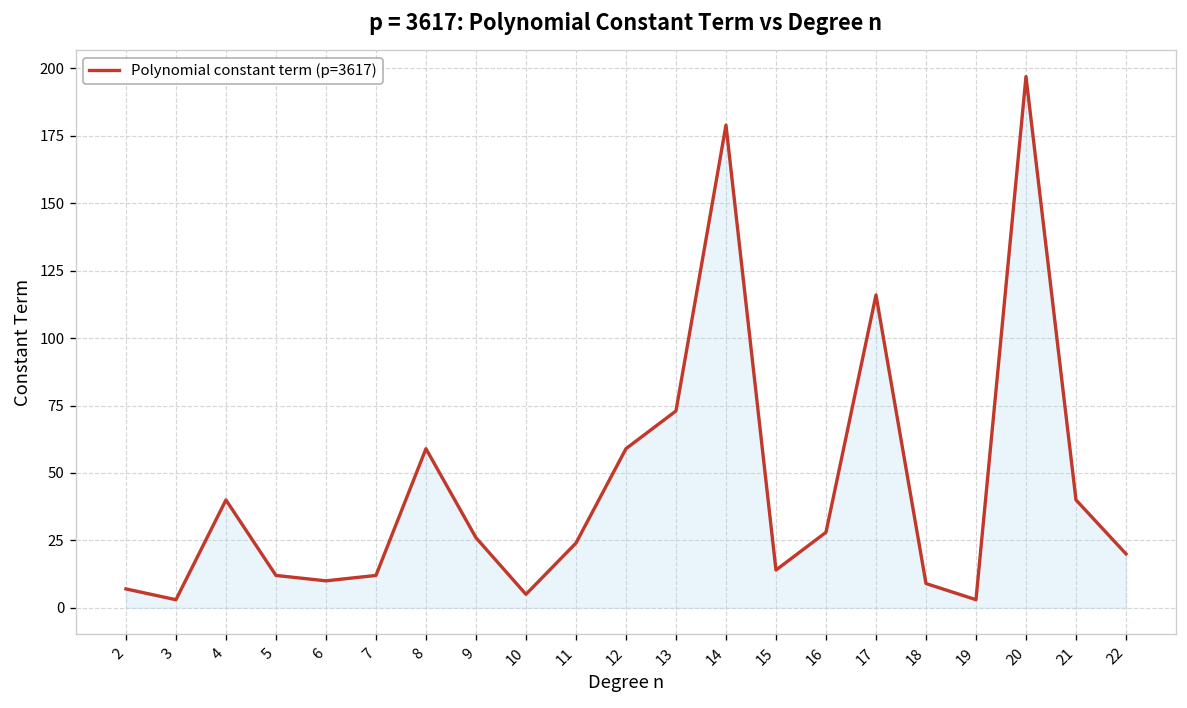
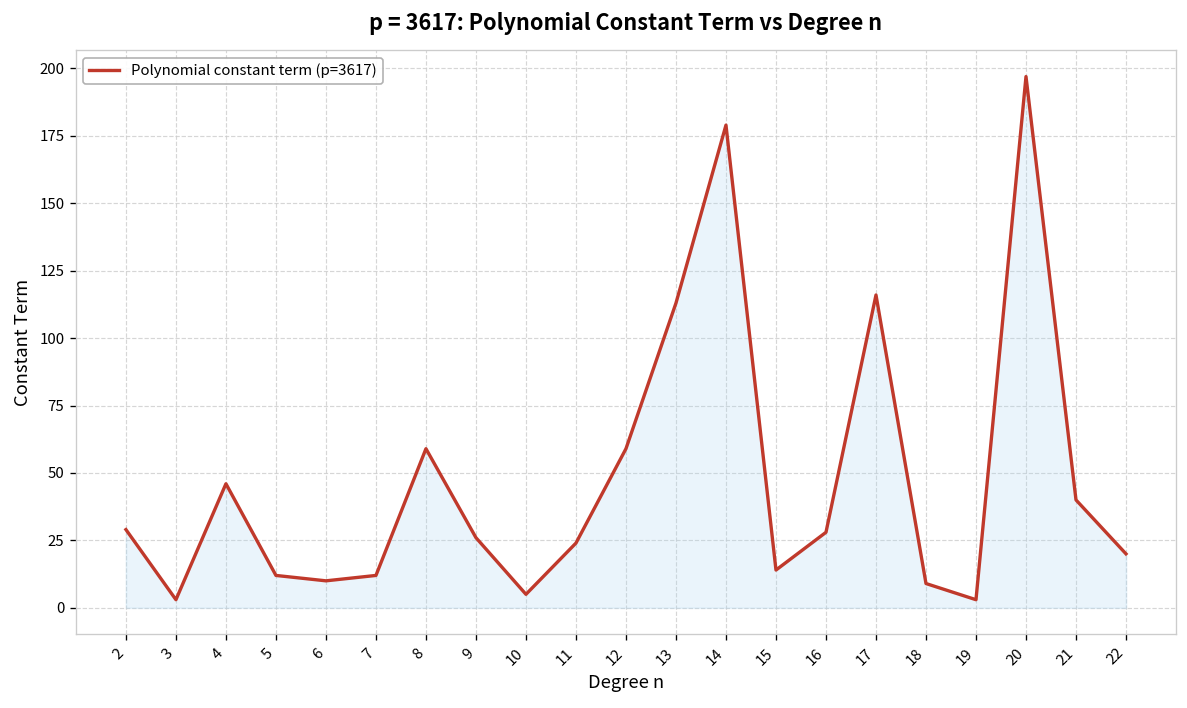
2: 7 -> 29
4: 40 -> 46
13: 73 -> 113
